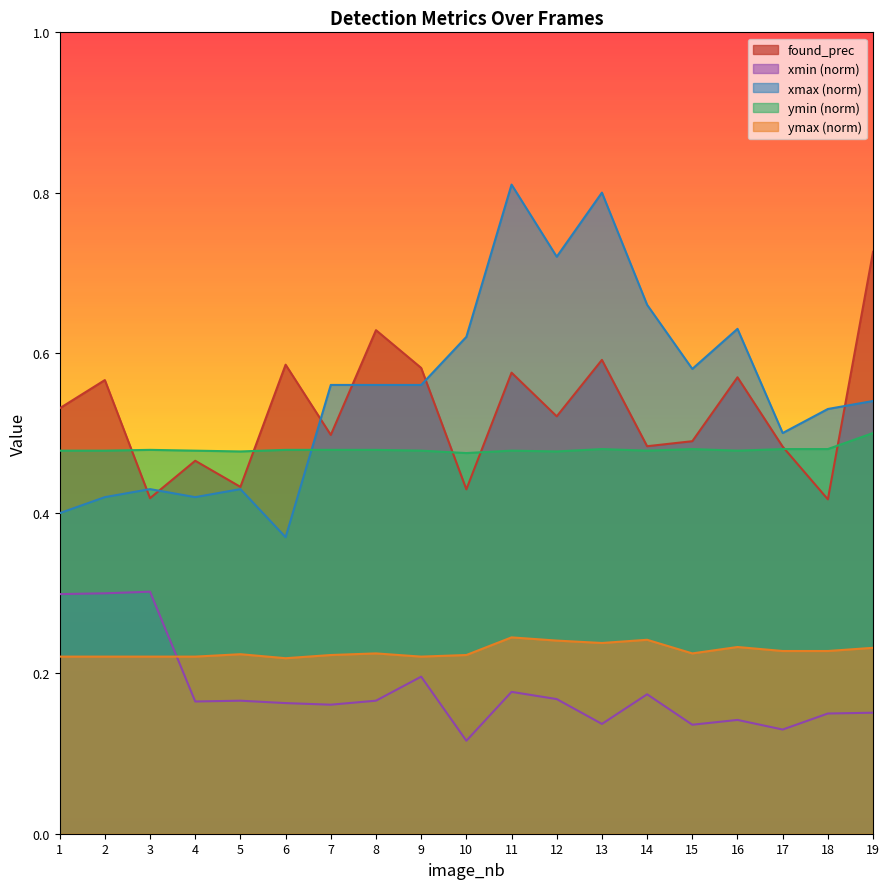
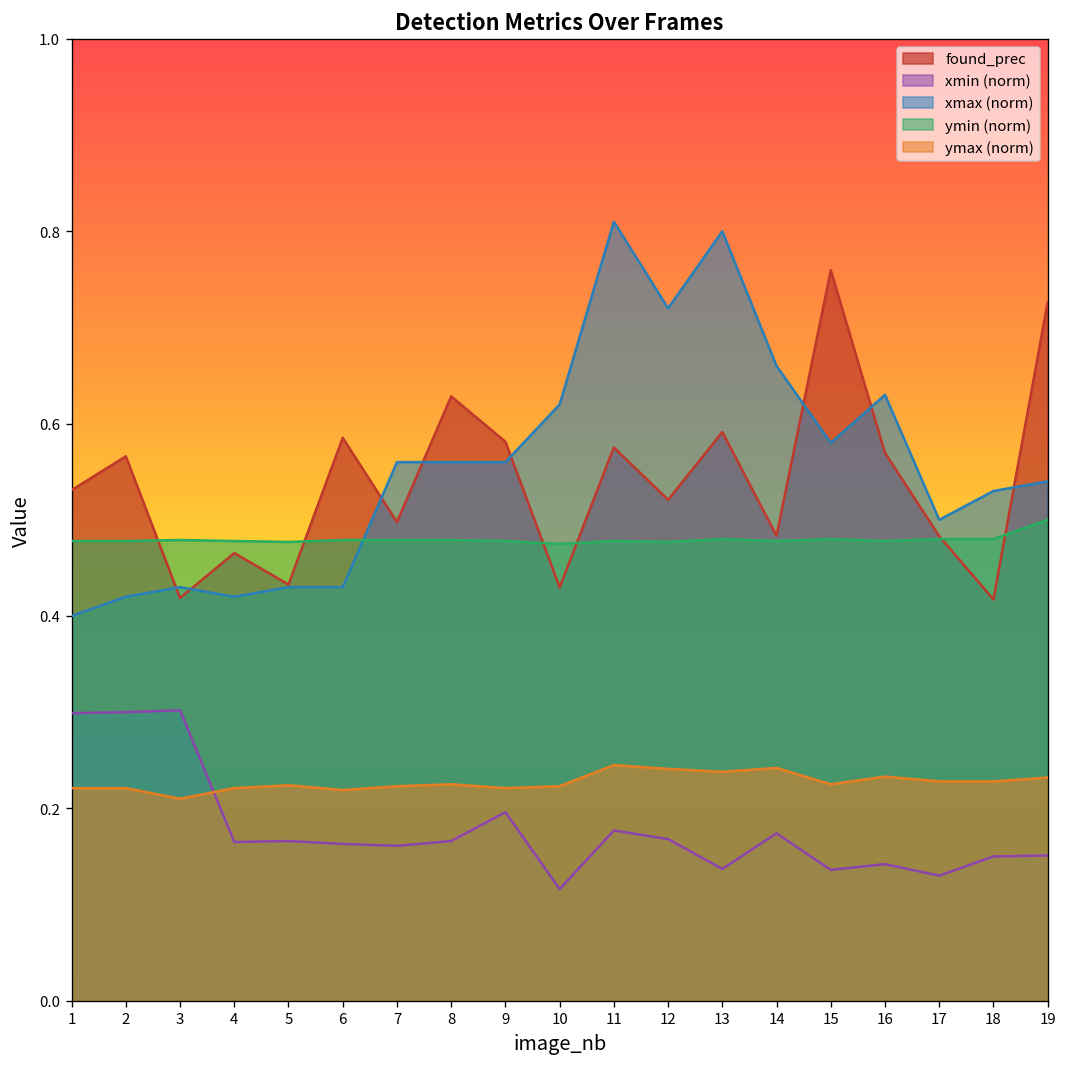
ymax (norm), 3: 0.22 -> 0.21
xmax (norm), 6: 0.37 -> 0.43
found_prec, 15: 0.49 -> 0.76
